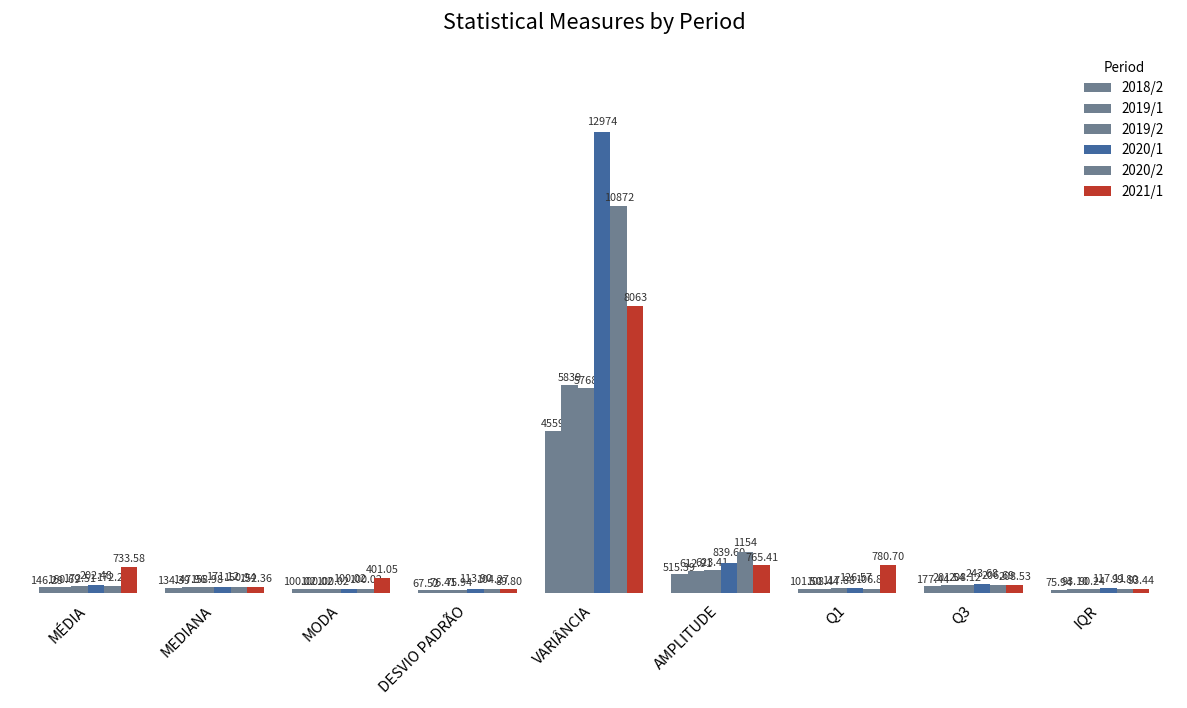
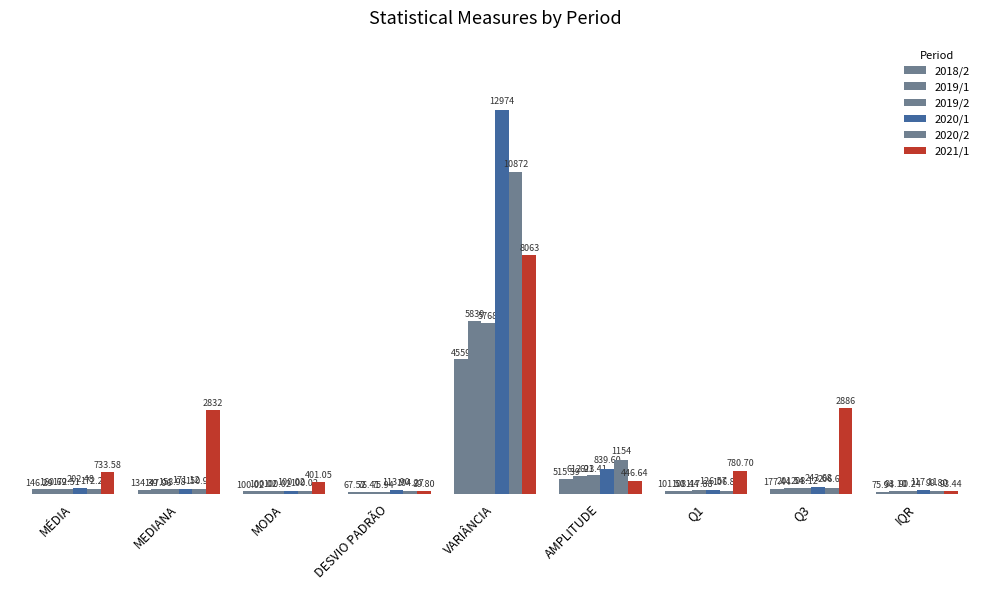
2021/1, MEDIANA: 152.36 -> 2832
2021/1, AMPLITUDE: 765.41 -> 446.64
2021/1, Q3: 208.53 -> 2886
